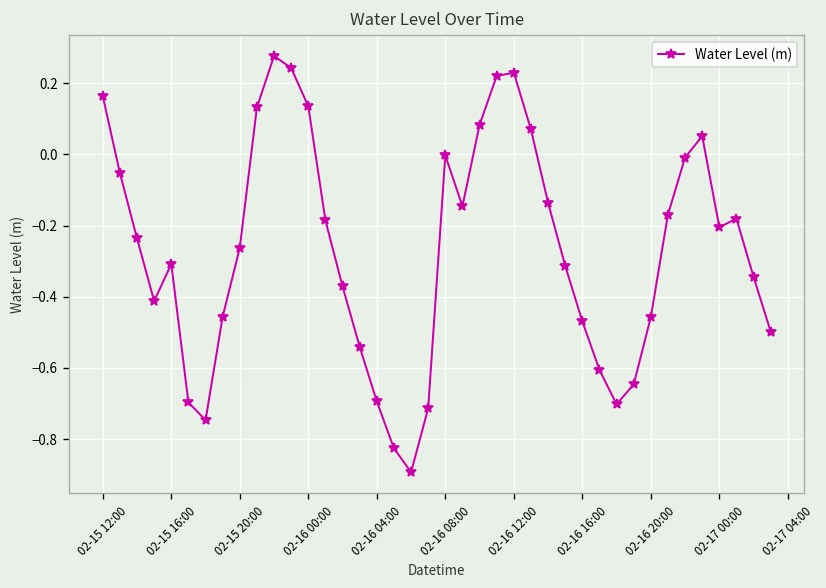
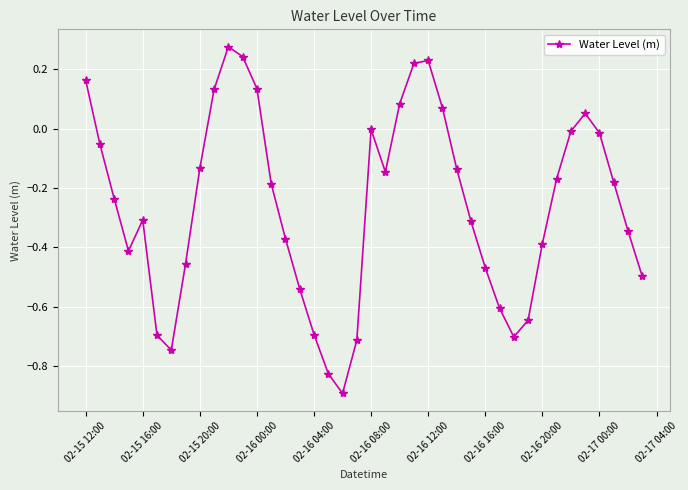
02-15 20:00: -0.26 -> -0.13
02-16 20:00: -0.46 -> -0.39
02-17 00:00: -0.20 -> -0.01
